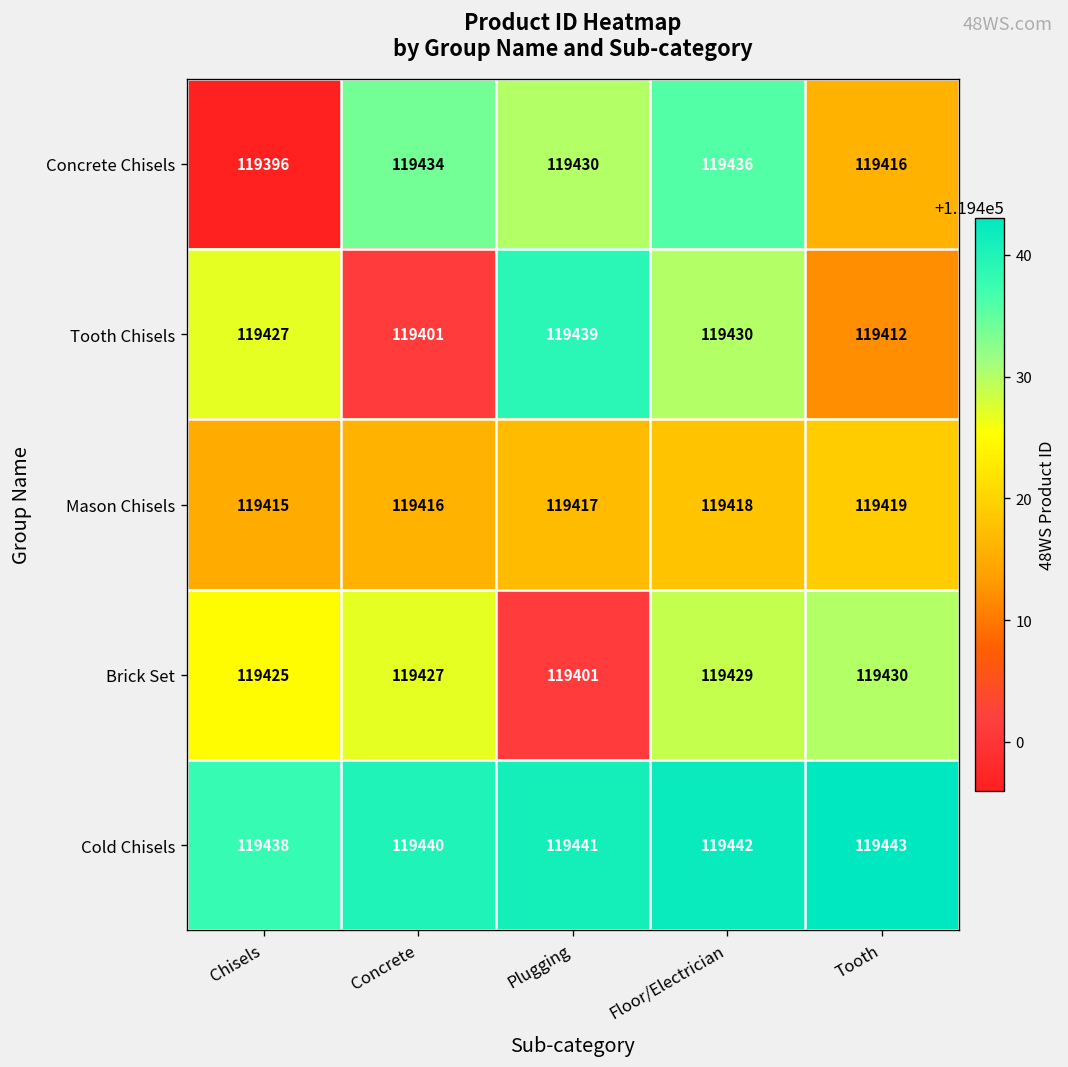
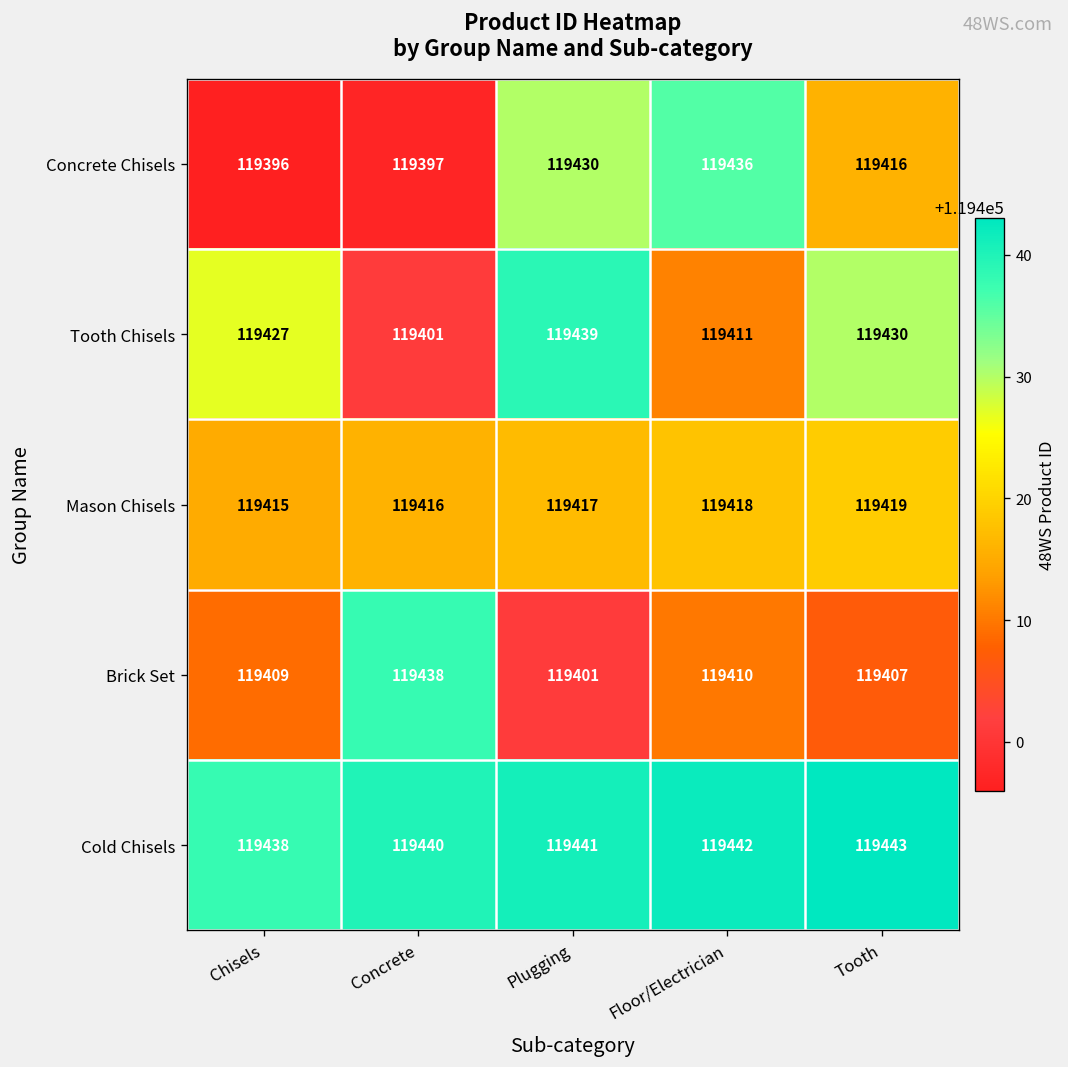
Concrete Chisels, Concrete: 119434 -> 119397
Tooth Chisels, Floor/Electrician: 119430 -> 119411
Tooth Chisels, Tooth: 119412 -> 119430
Brick Set, Chisels: 119425 -> 119409
Brick Set, Concrete: 119427 -> 119438
Brick Set, Floor/Electrician: 119429 -> 119410
Brick Set, Tooth: 119430 -> 119407
